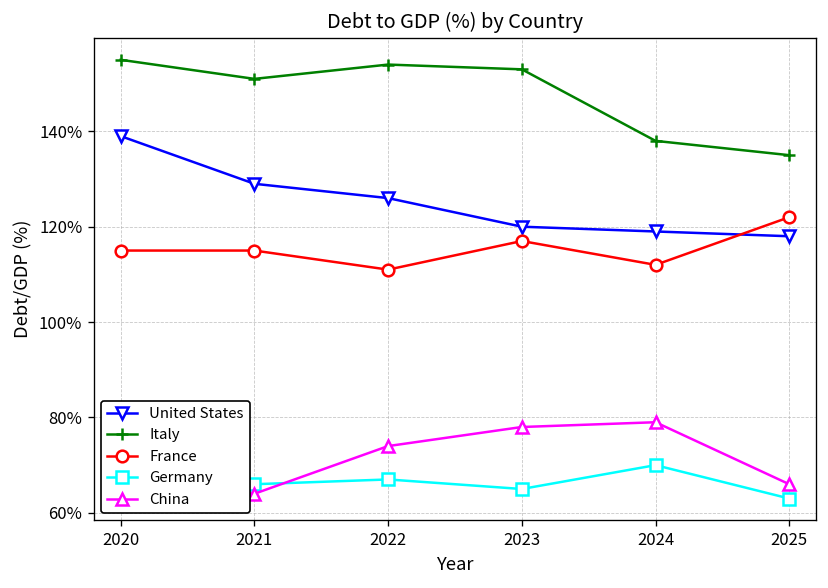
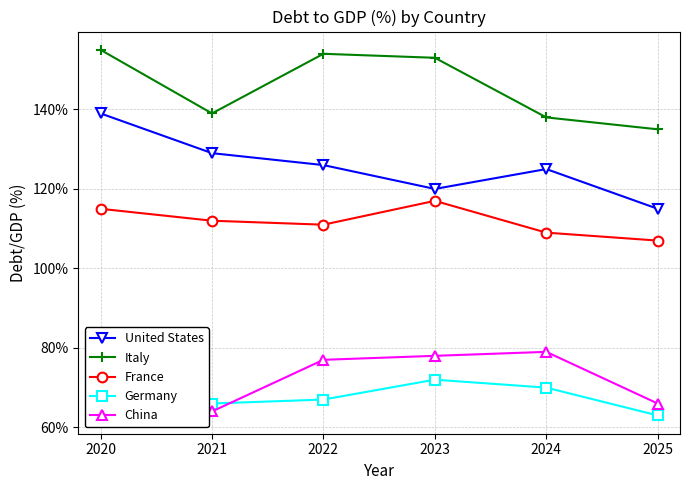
Italy, 2021: 151% -> 139%
France, 2021: 115% -> 112%
China, 2022: 74% -> 77%
Germany, 2023: 65% -> 72%
United States, 2024: 119% -> 125%
France, 2024: 112% -> 109%
United States, 2025: 118% -> 115%
France, 2025: 122% -> 107%
